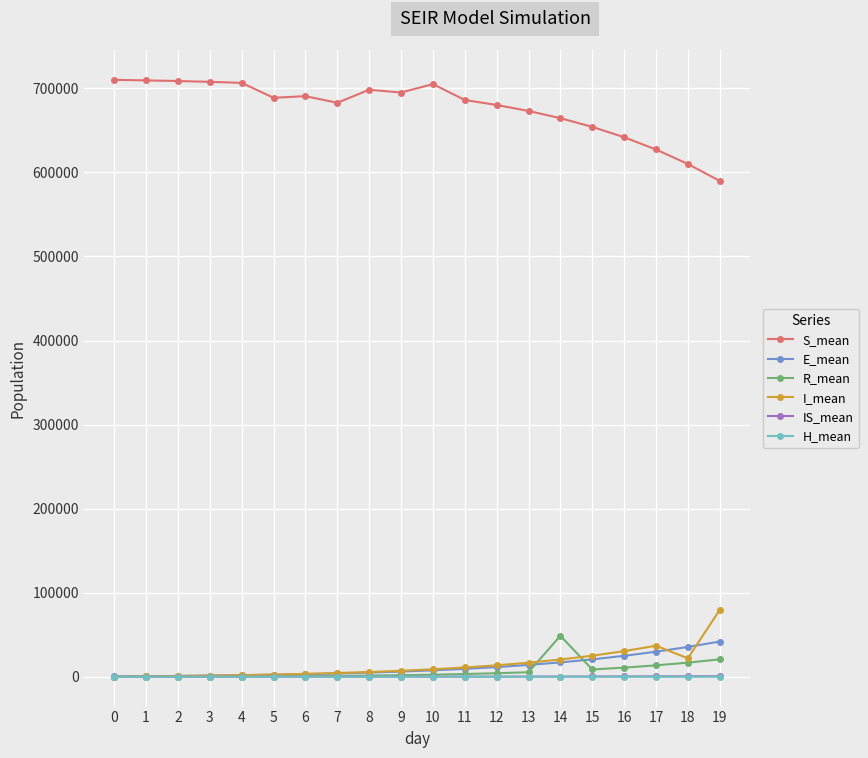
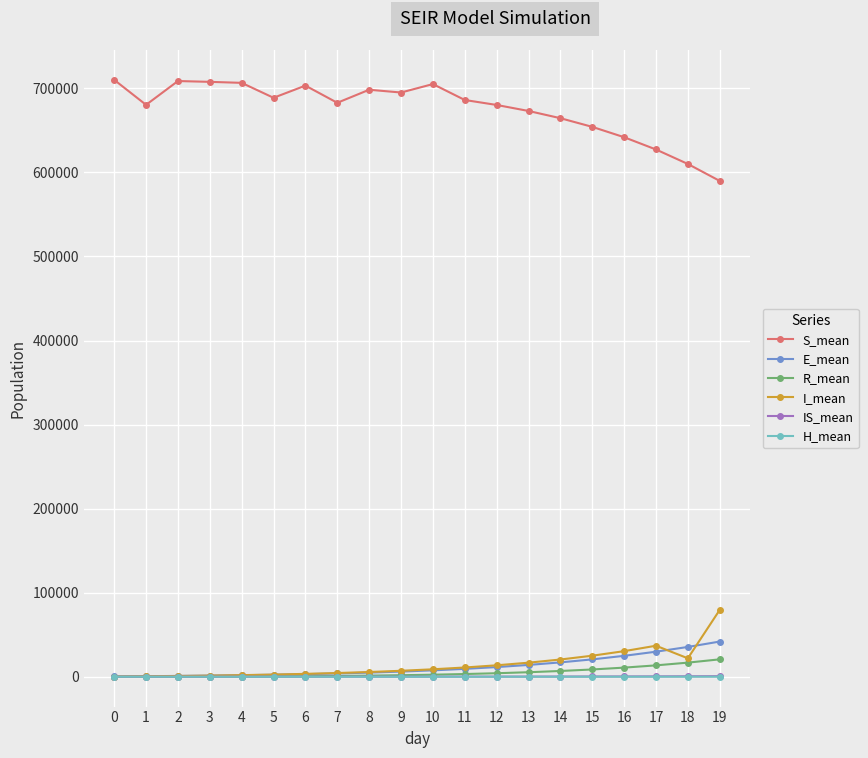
S_mean, 1: 710000 -> 680000
S_mean, 6: 690000 -> 700000
R_mean, 14: 50000 -> 10000
